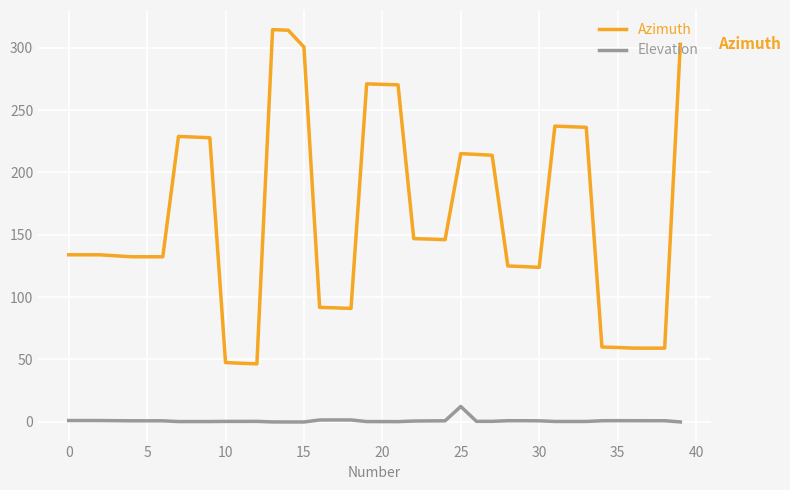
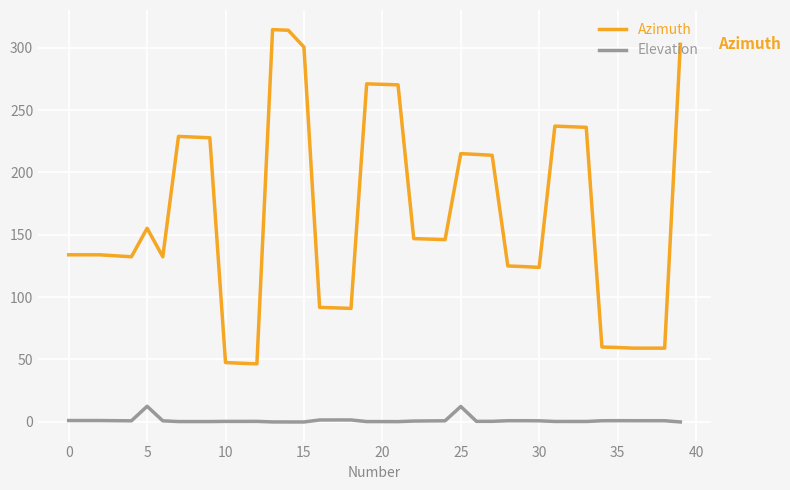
Azimuth, 5: 132 -> 155
Elevation, 5: 1 -> 12
